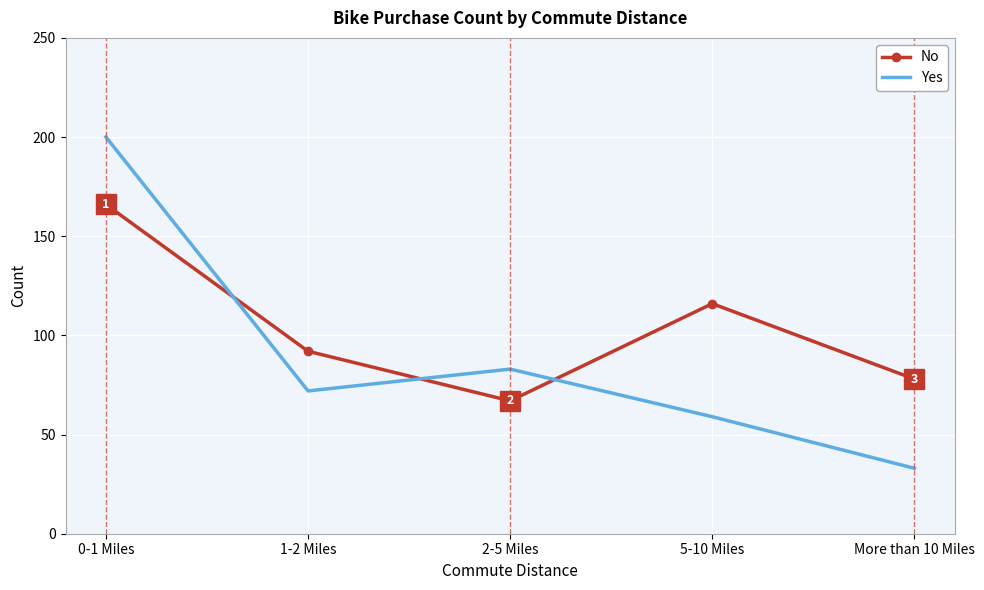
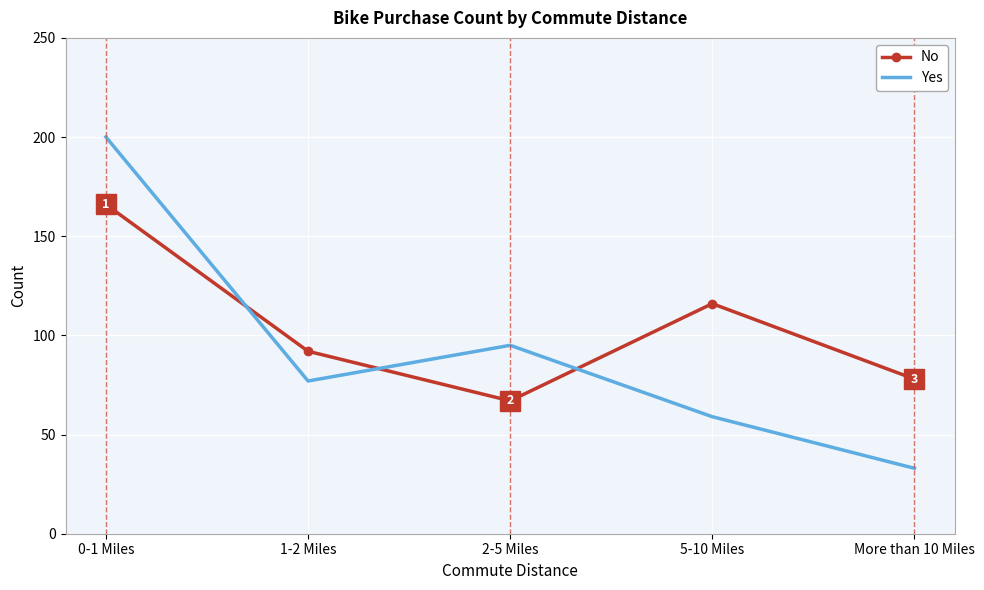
Yes, 1-2 Miles: 72 -> 77
Yes, 2-5 Miles: 83 -> 95
